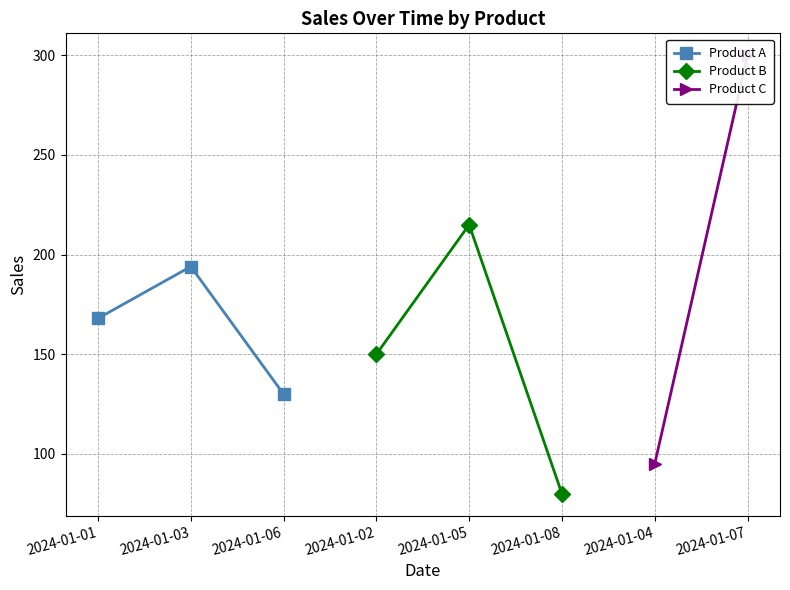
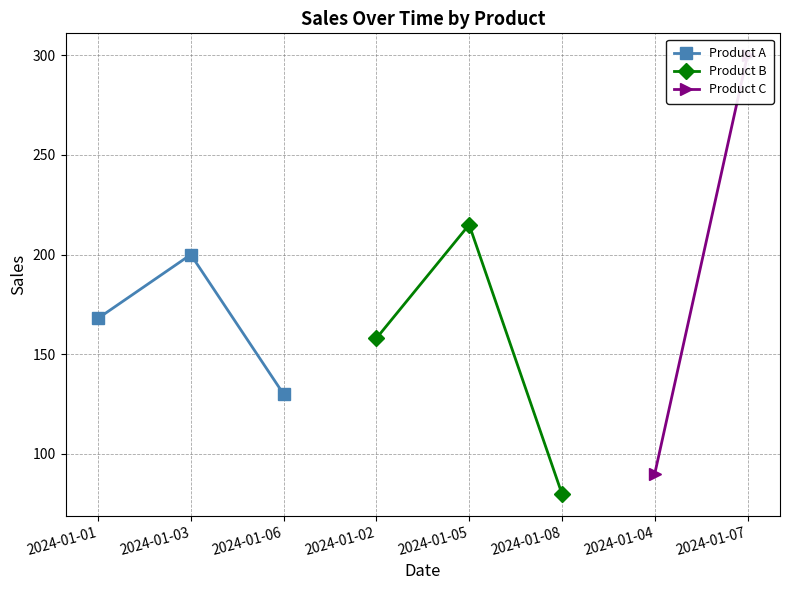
Product A, 2024-01-03: 194 -> 200
Product B, 2024-01-02: 150 -> 158
Product C, 2024-01-04: 95 -> 90
